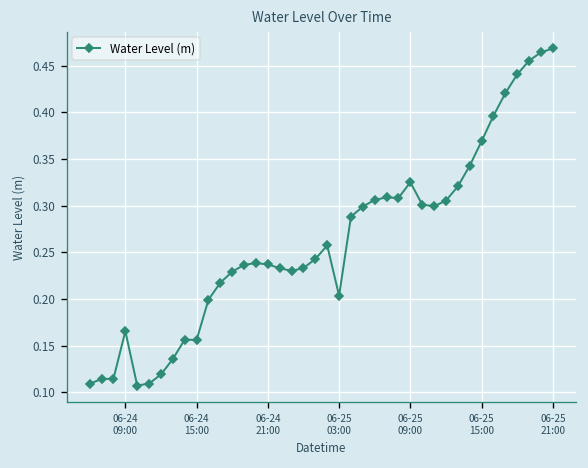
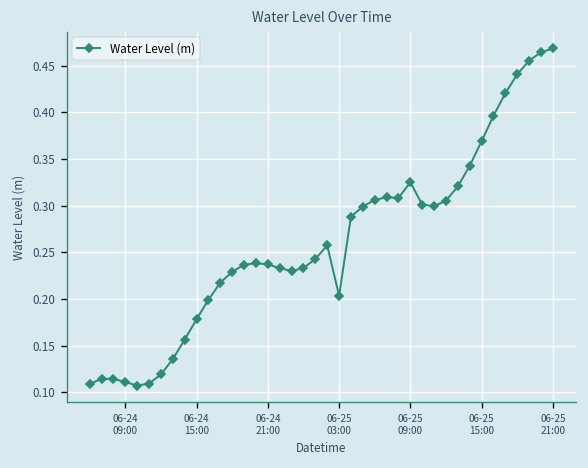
06-24 09:00: 0.17 -> 0.11
06-24 15:00: 0.16 -> 0.18
